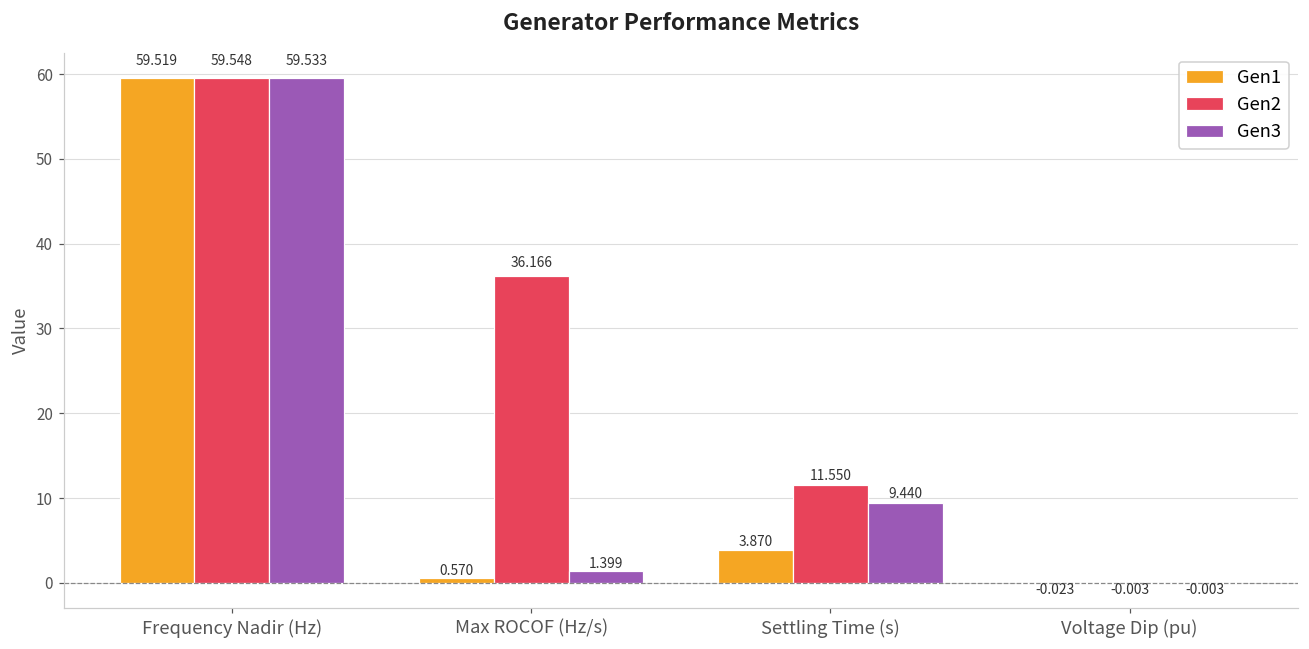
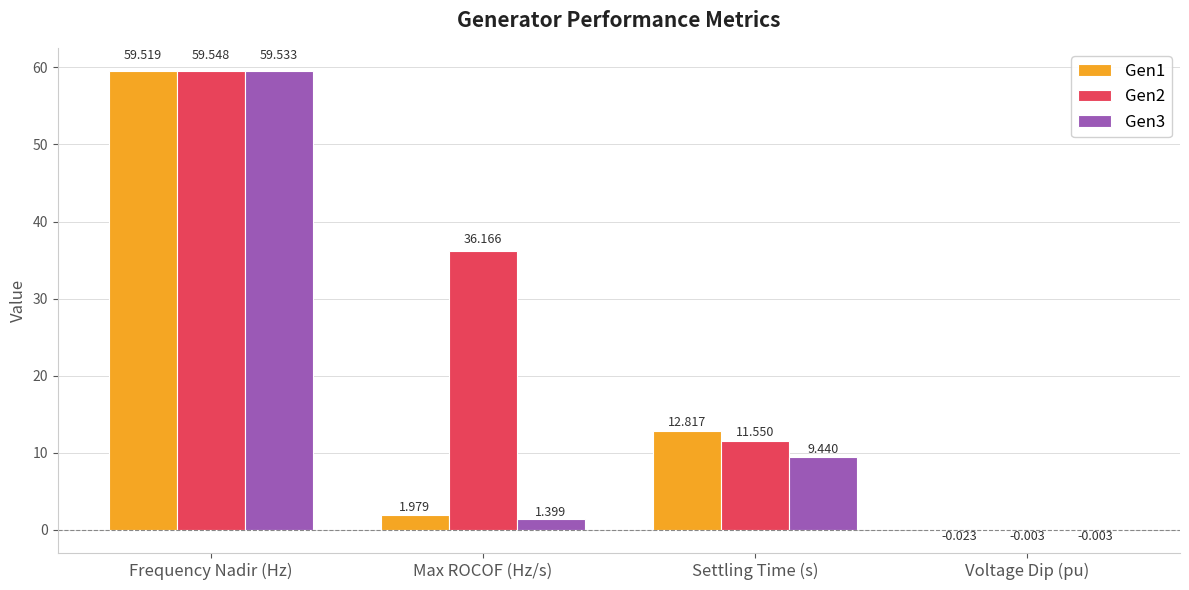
Gen1, Max ROCOF (Hz/s): 0.570 -> 1.979
Gen1, Settling Time (s): 3.870 -> 12.817
